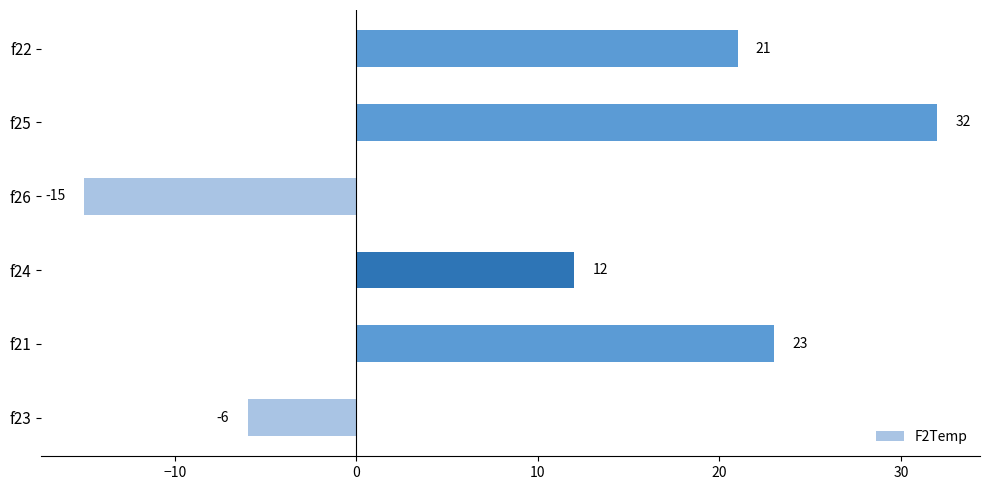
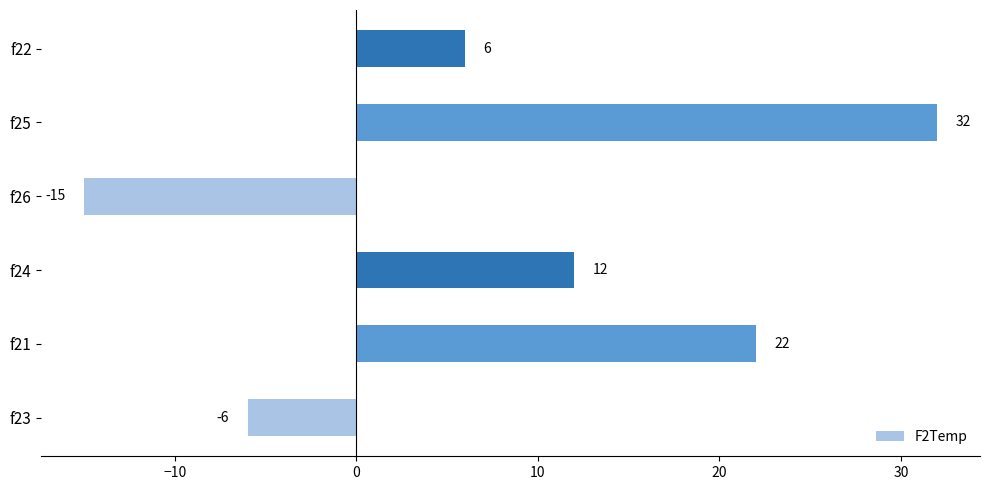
f22: 21 -> 6
f21: 23 -> 22
